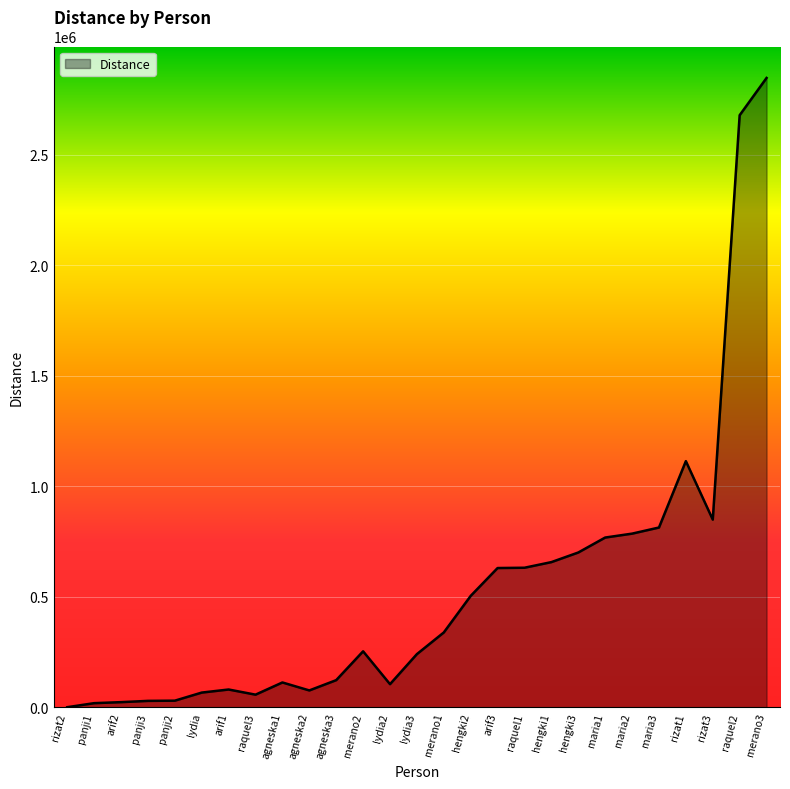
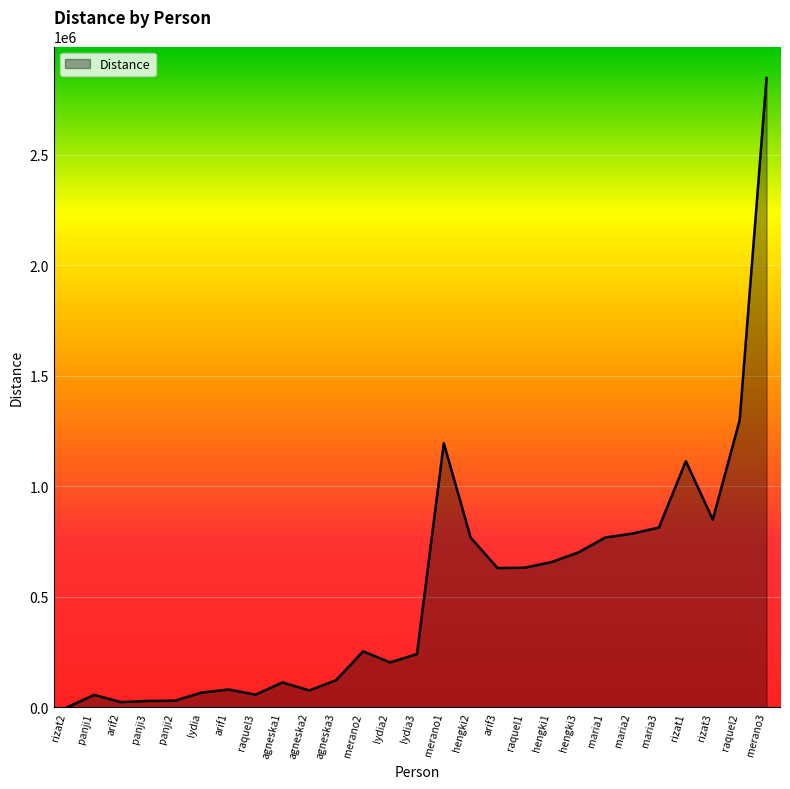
panji1: 20000 -> 60000
lydia2: 100000 -> 200000
merano1: 340000 -> 1200000
hengki2: 500000 -> 770000
raquel2: 2680000 -> 1300000
